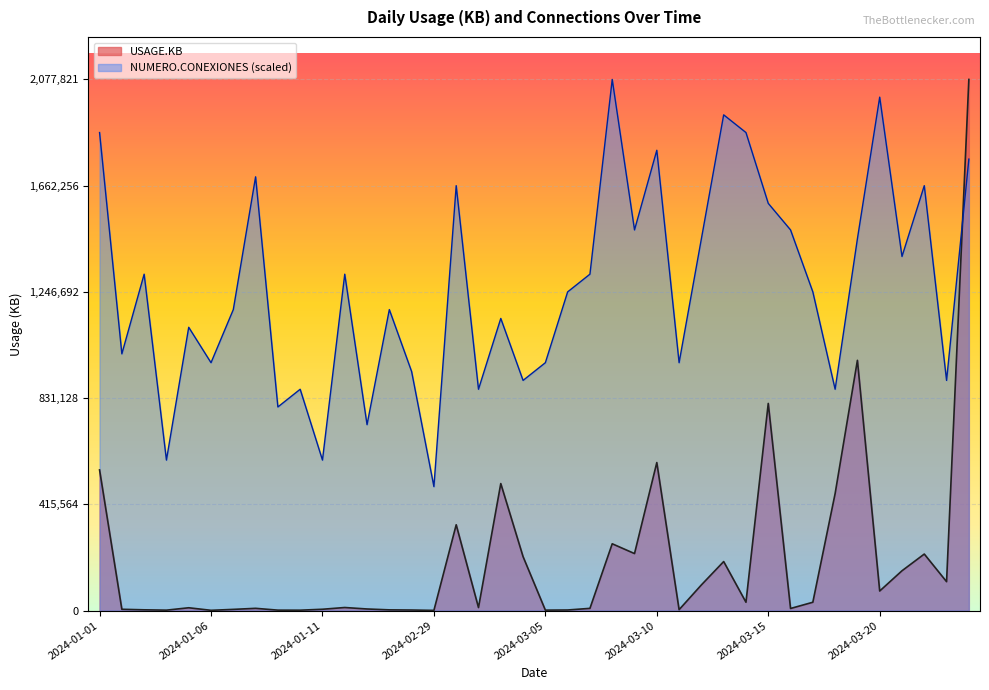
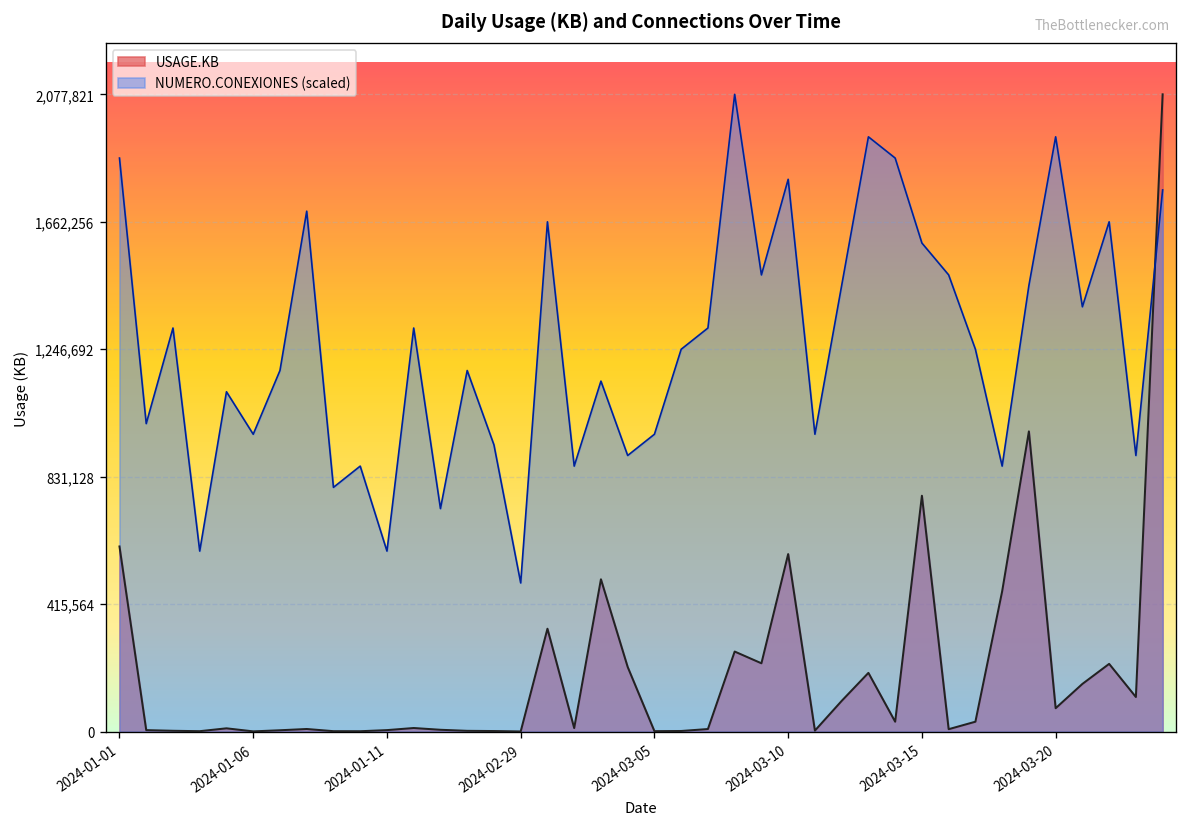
USAGE.KB, 2024-01-01: 550,000 -> 600,000
USAGE.KB, 2024-03-15: 810,000 -> 770,000
NUMERO.CONEXIONES (scaled), 2024-03-20: 2,010,000 -> 1,940,000
